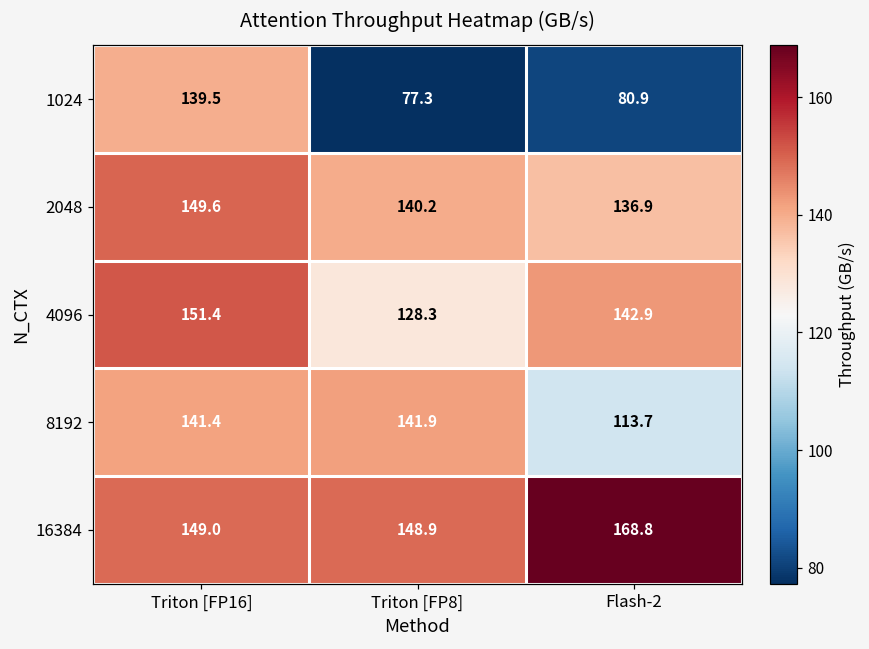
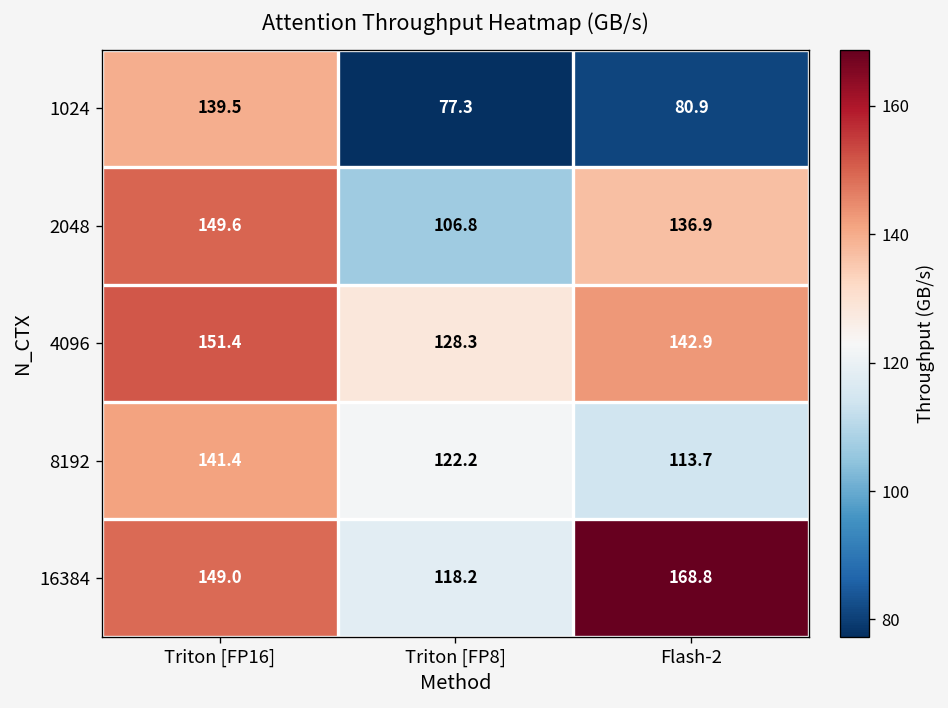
2048, Triton [FP8]: 140.2 -> 106.8
8192, Triton [FP8]: 141.9 -> 122.2
16384, Triton [FP8]: 148.9 -> 118.2
